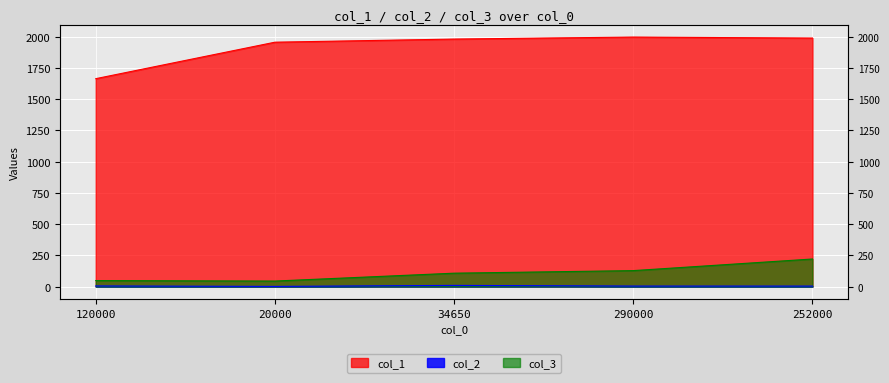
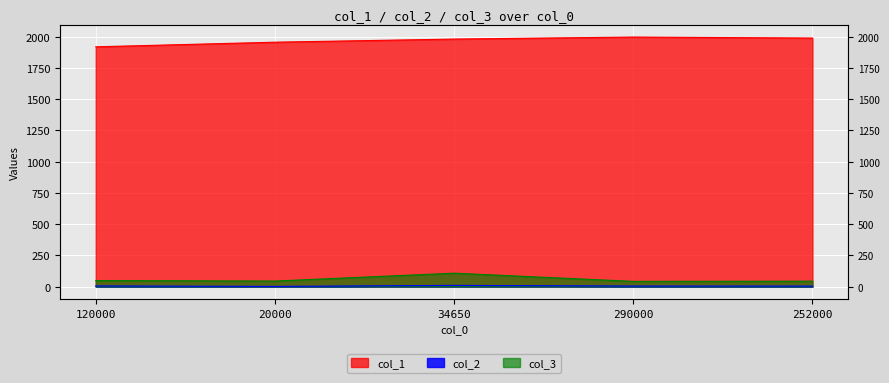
col_1, 120000: 1660 -> 1920
col_3, 290000: 130 -> 40
col_3, 252000: 220 -> 40
